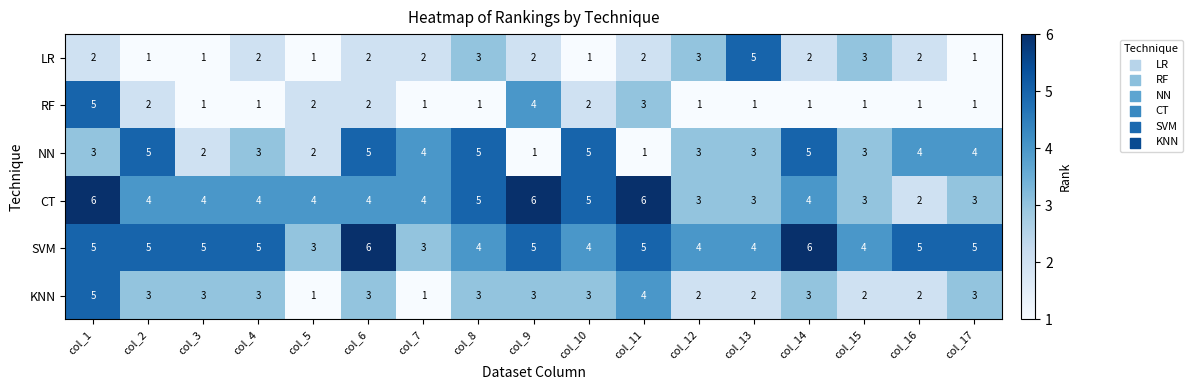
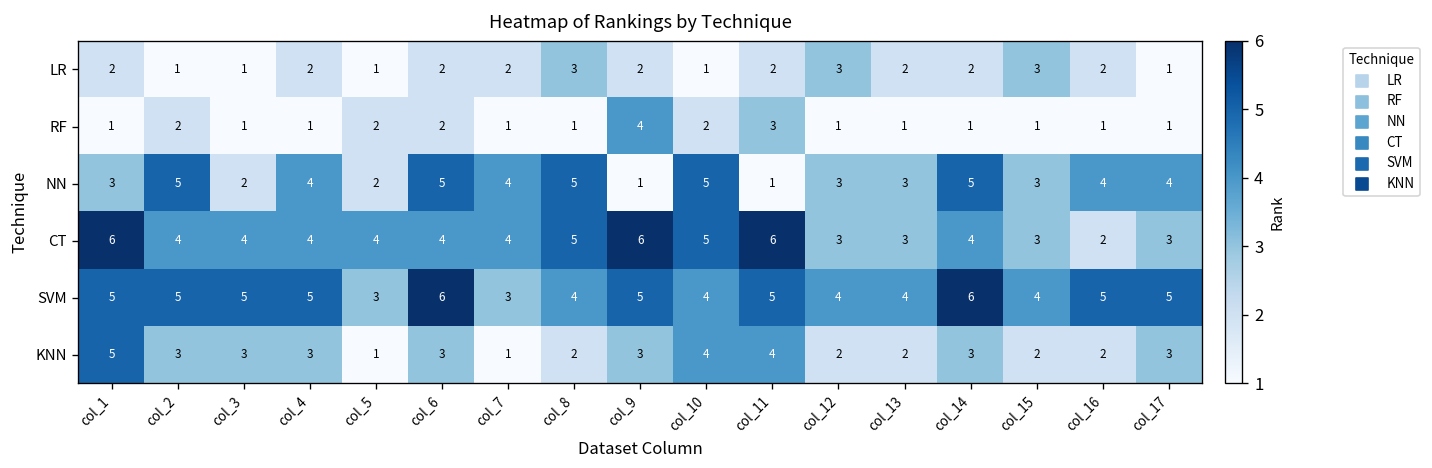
LR, col_13: 5 -> 2
RF, col_1: 5 -> 1
NN, col_4: 3 -> 4
KNN, col_8: 3 -> 2
KNN, col_10: 3 -> 4
